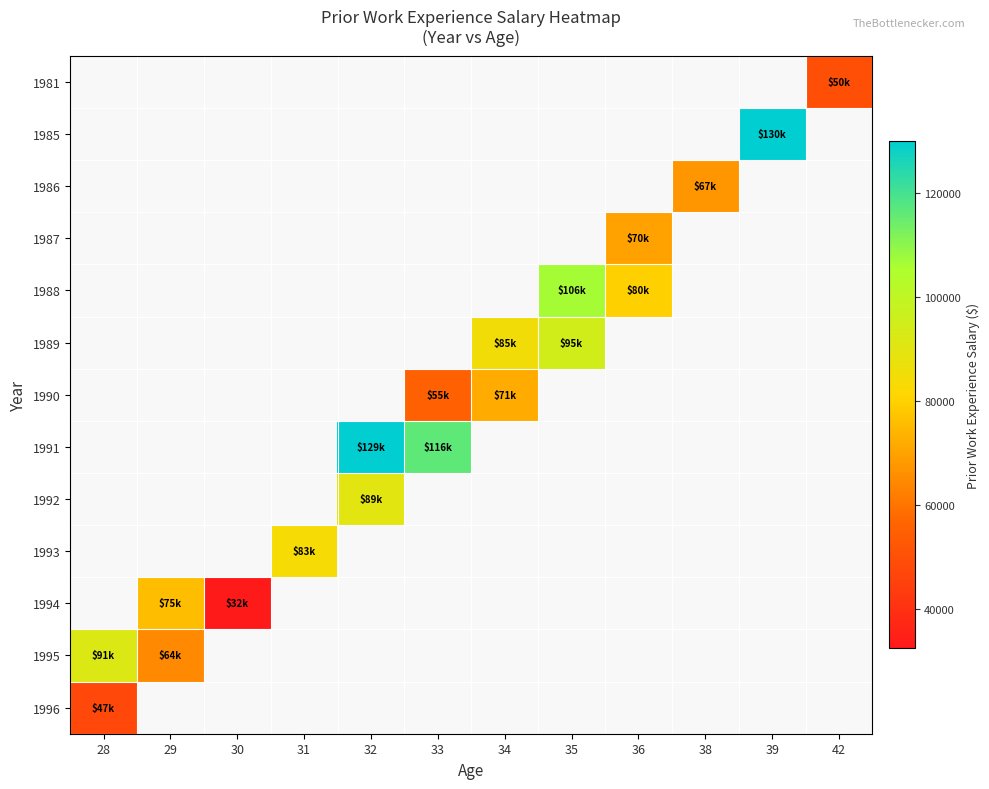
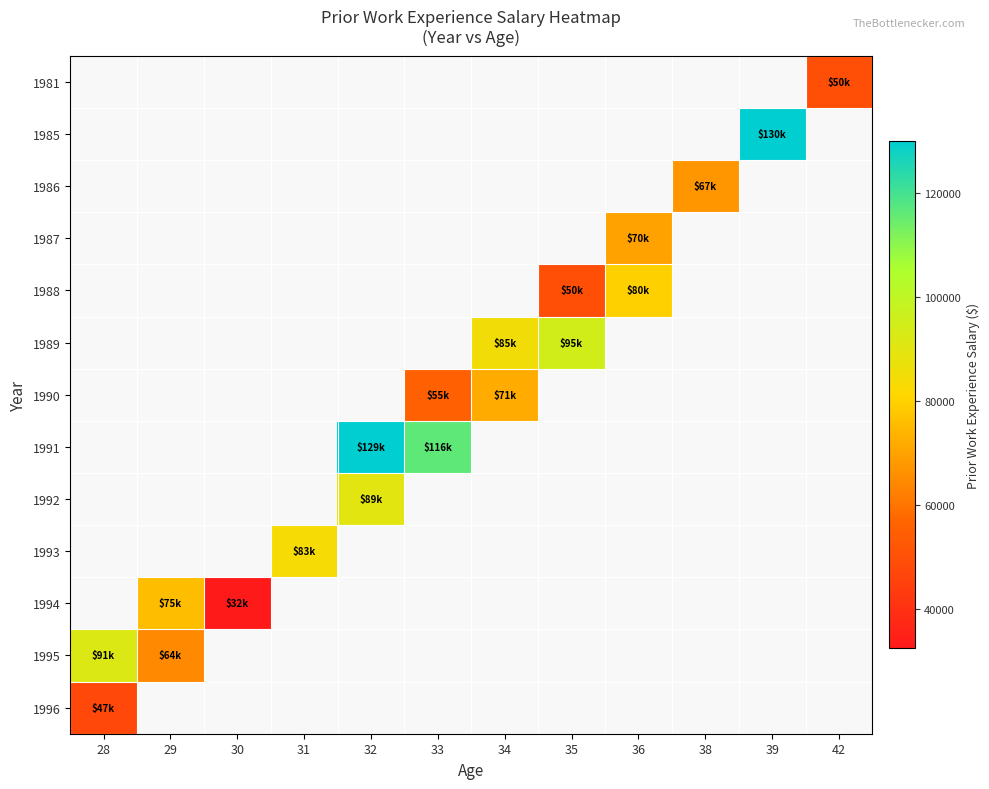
1988, 35: $106k -> $50k
